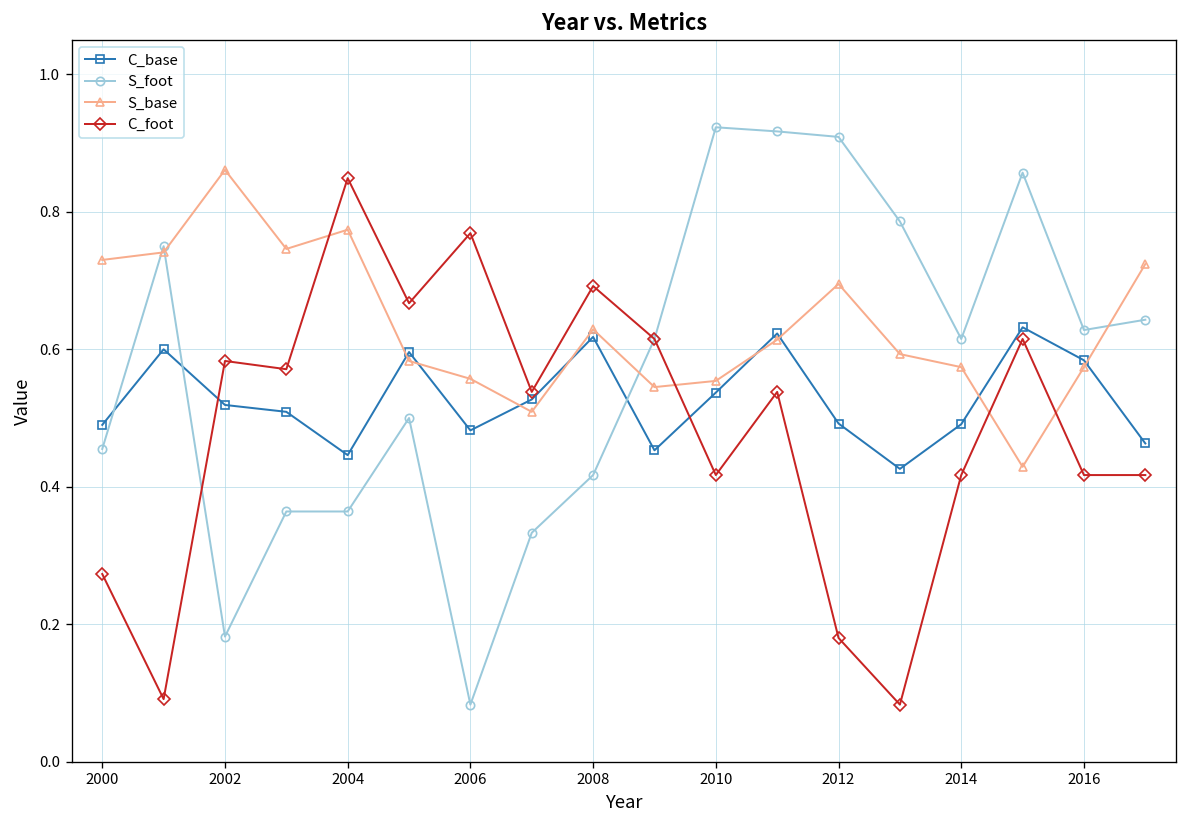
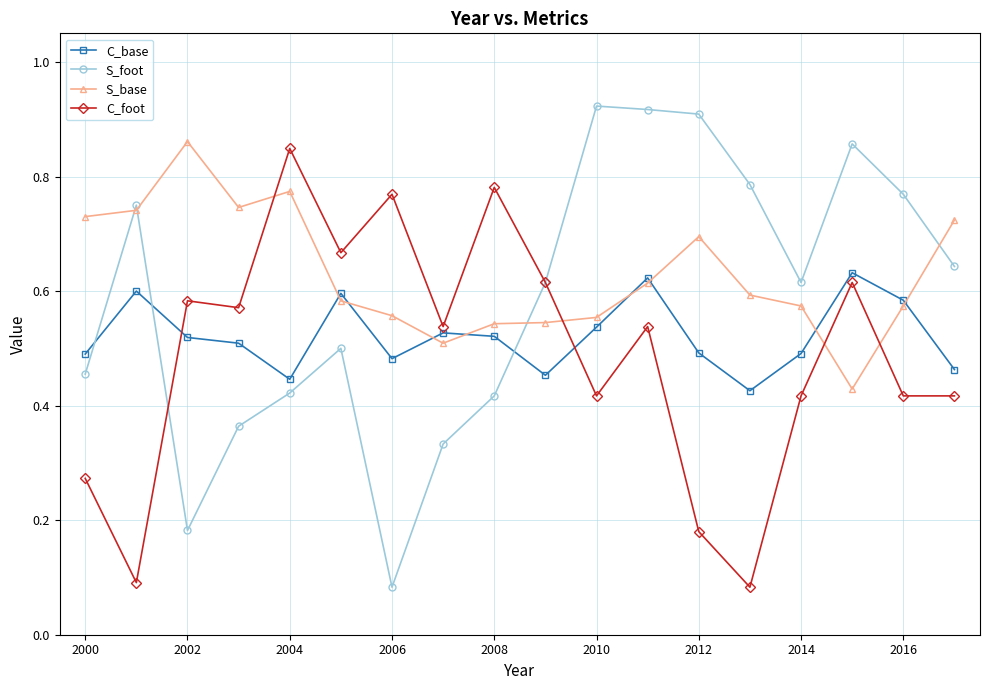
S_foot, 2004: 0.36 -> 0.42
C_base, 2008: 0.62 -> 0.52
S_base, 2008: 0.63 -> 0.54
C_foot, 2008: 0.69 -> 0.78
S_foot, 2016: 0.63 -> 0.77
